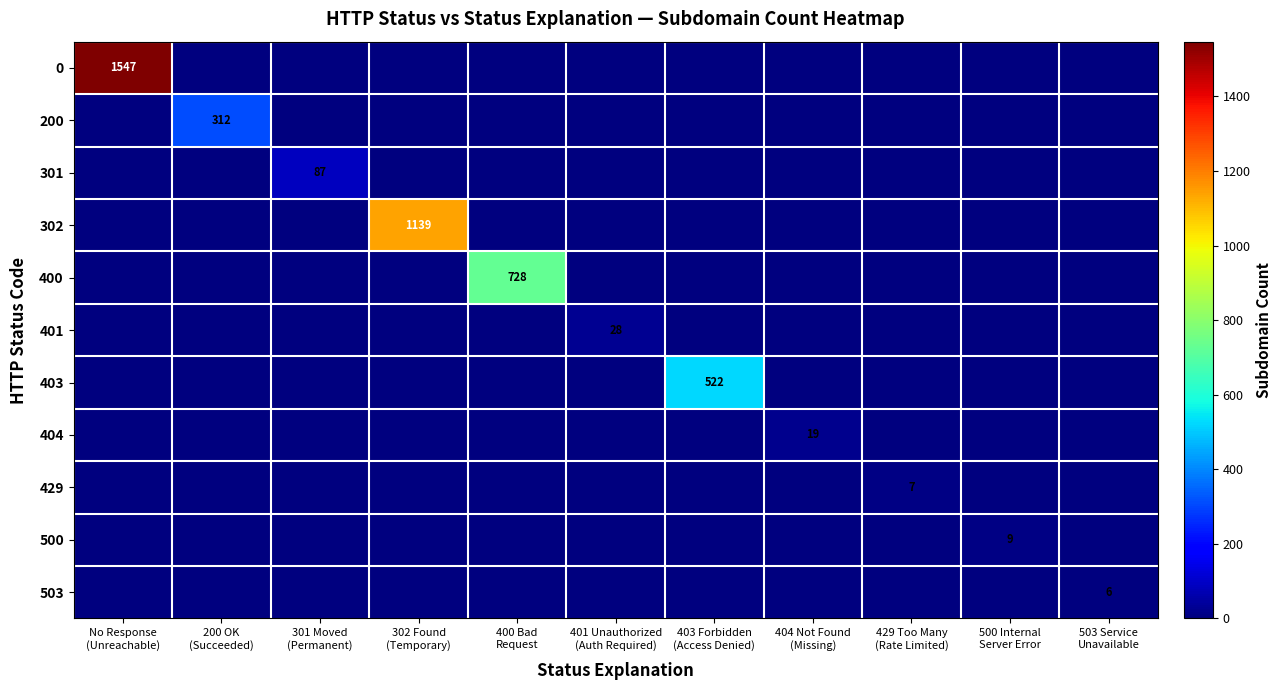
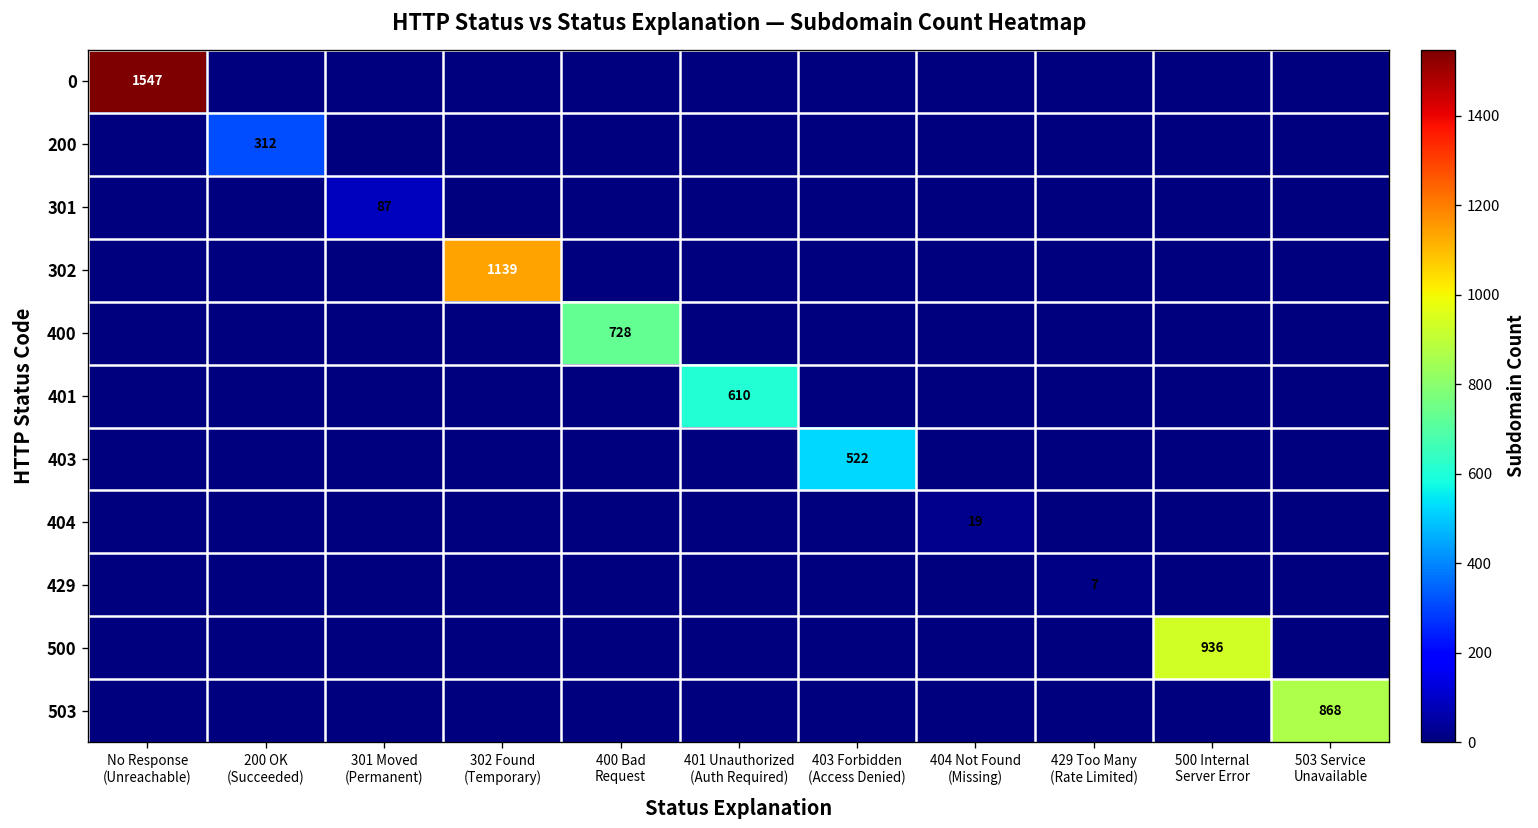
401, 401 Unauthorized (Auth Required): 28 -> 610
500, 500 Internal Server Error: 9 -> 936
503, 503 Service Unavailable: 6 -> 868
